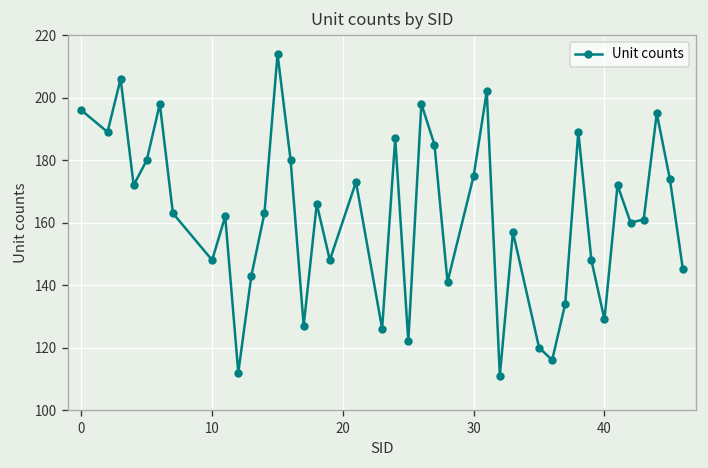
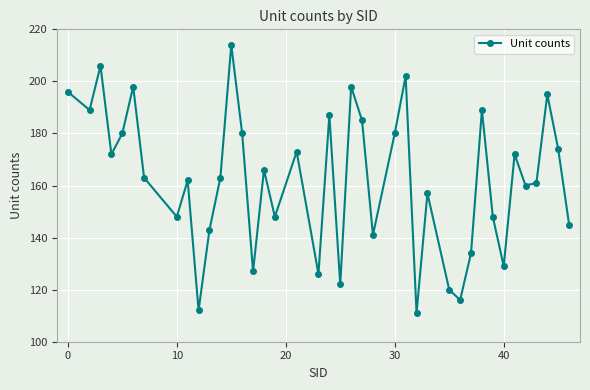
30: 175 -> 180
